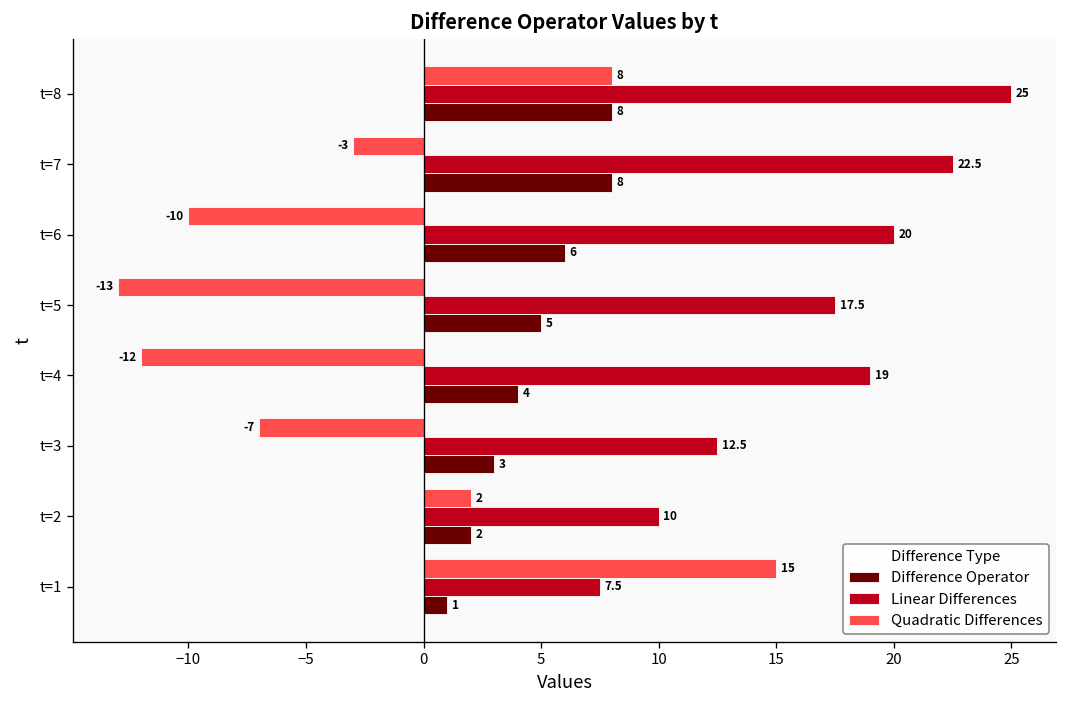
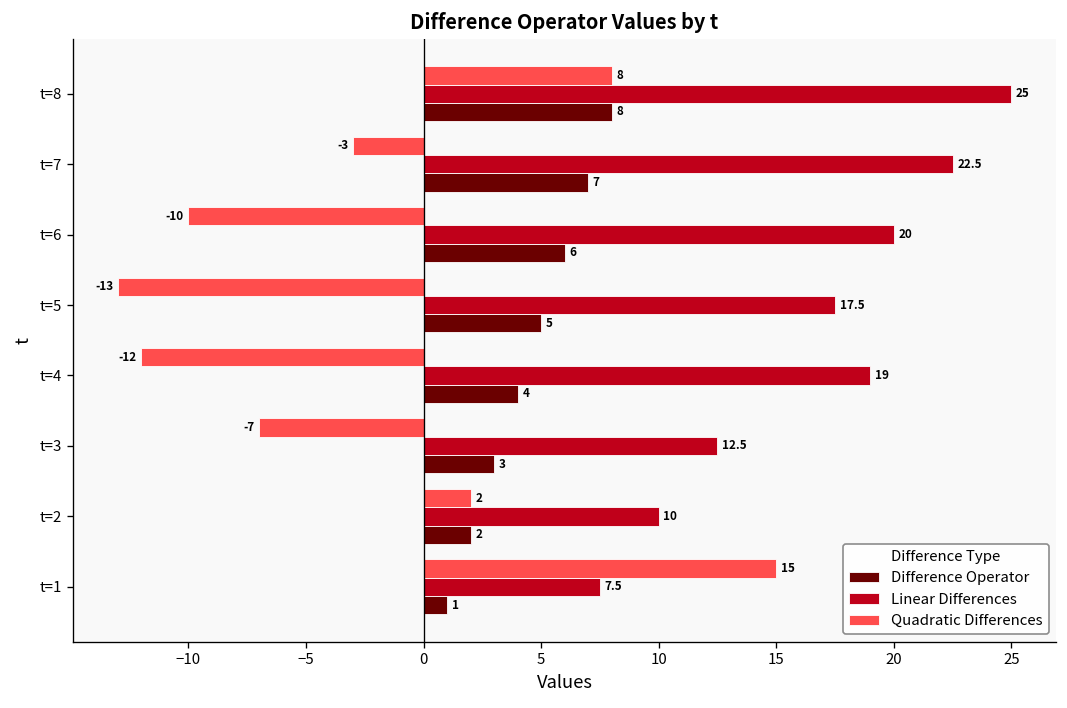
Difference Operator, t=7: 8 -> 7
